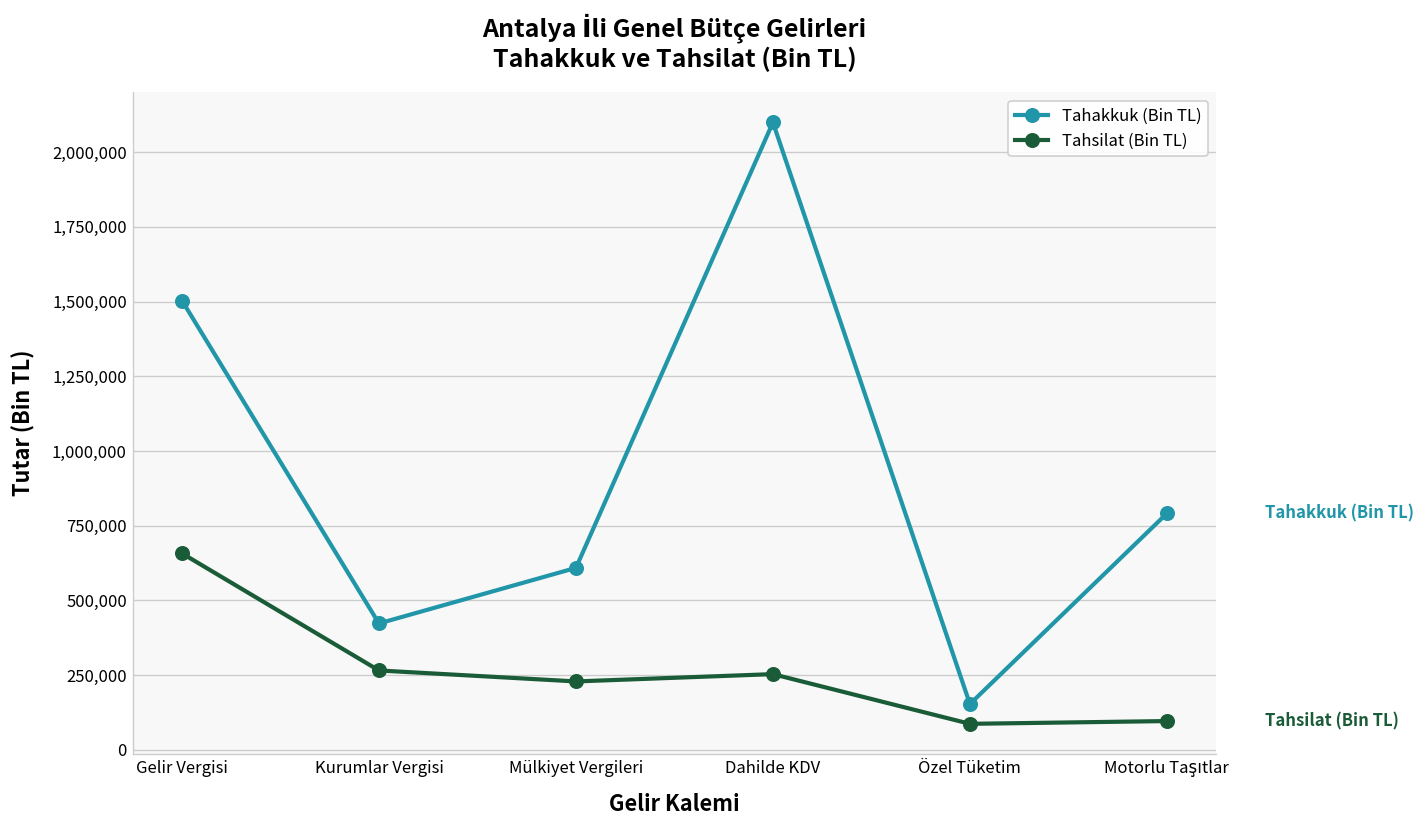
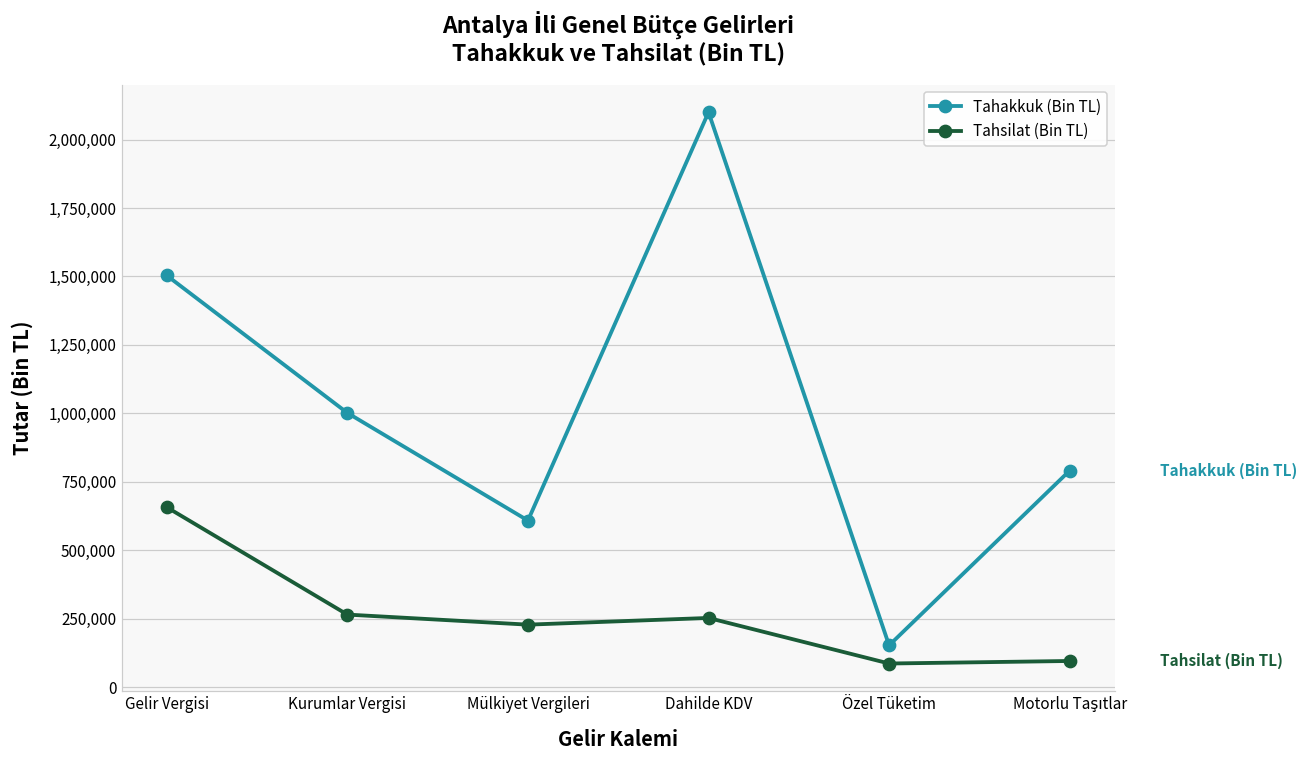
Tahakkuk (Bin TL), Kurumlar Vergisi: 420,000 -> 1,000,000
